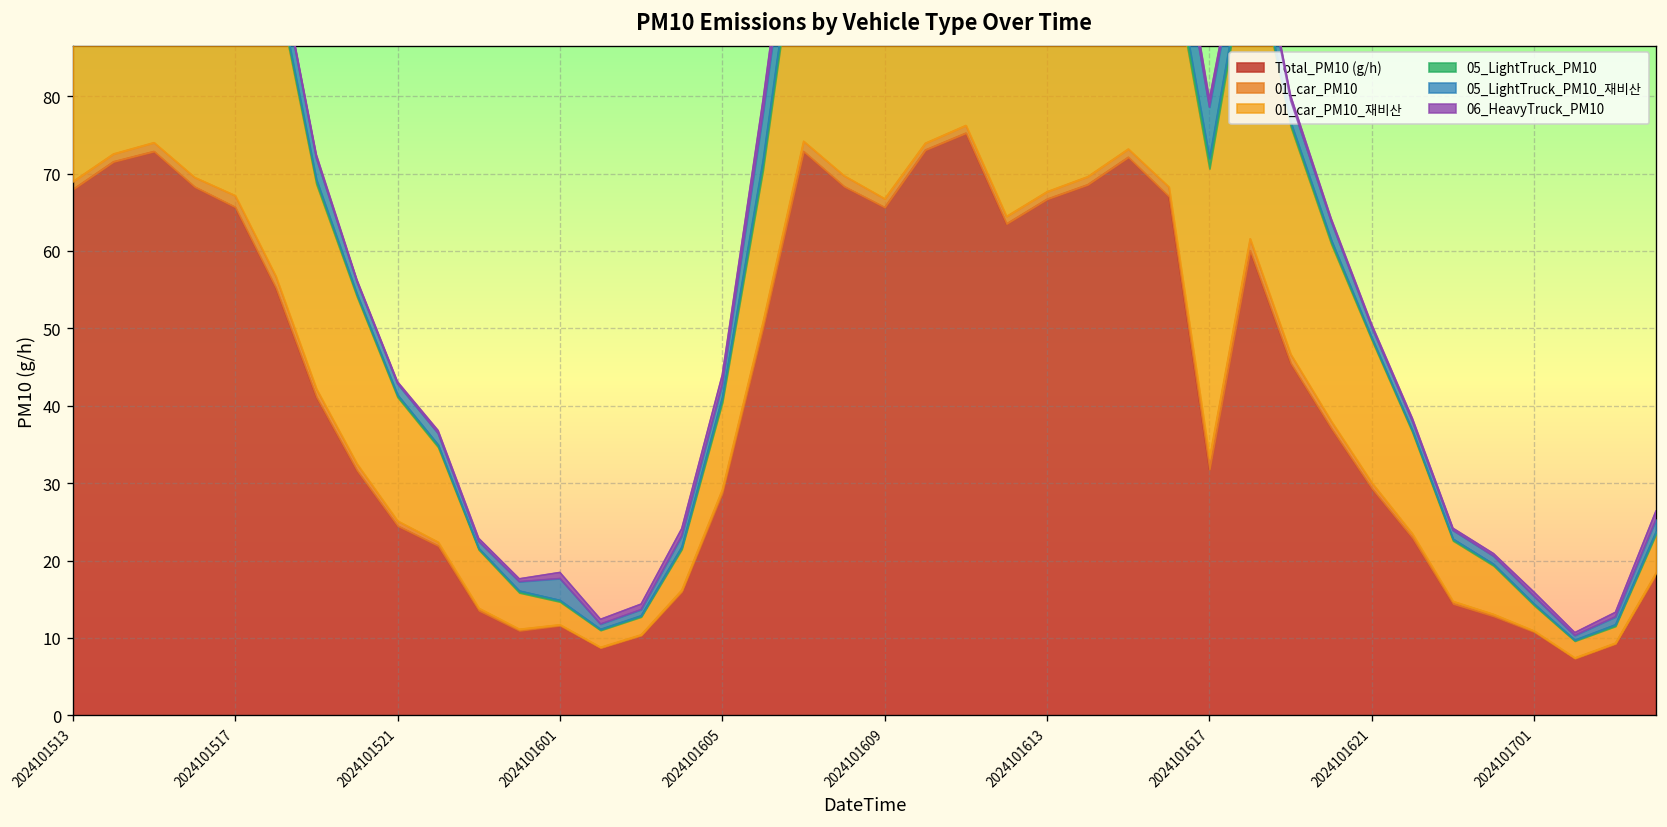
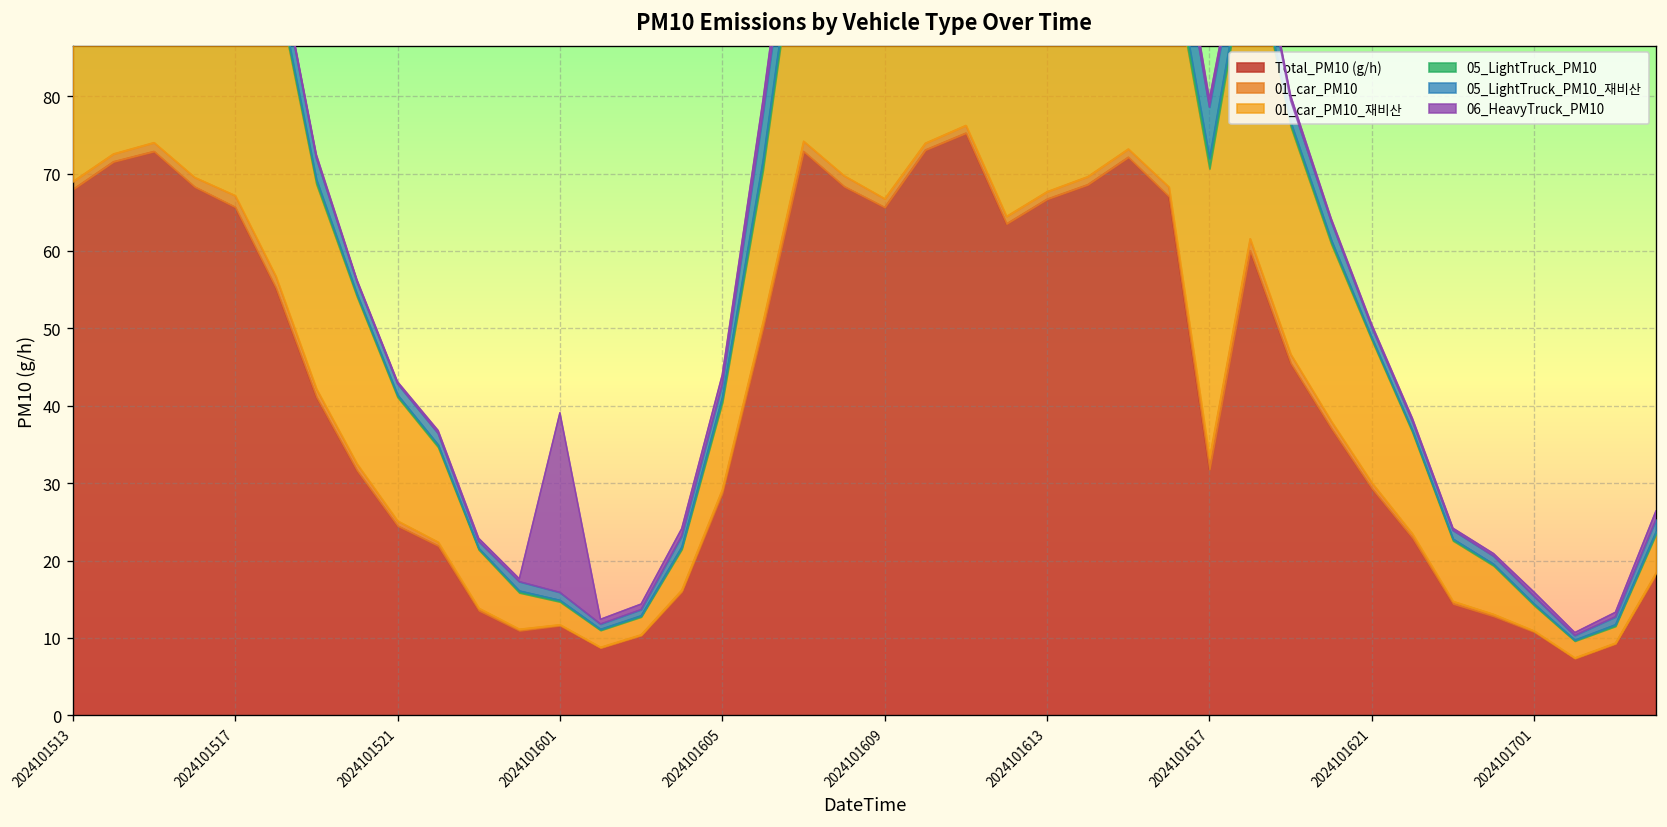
05_LightTruck_PM10_재비산, 2024101601: 3 -> 1
06_HeavyTruck_PM10, 2024101601: 1 -> 23
